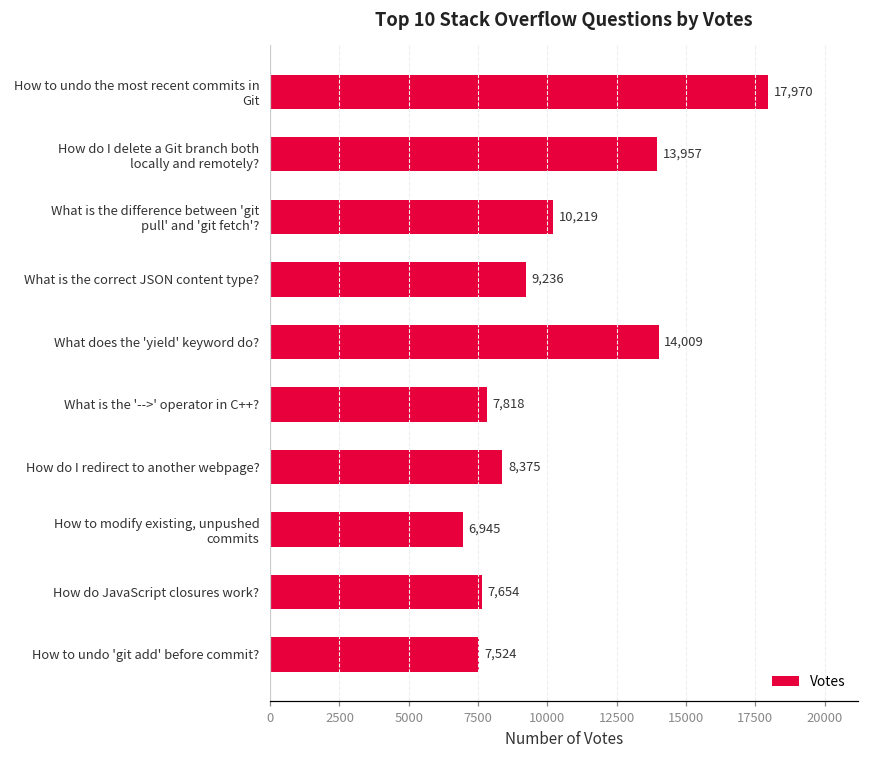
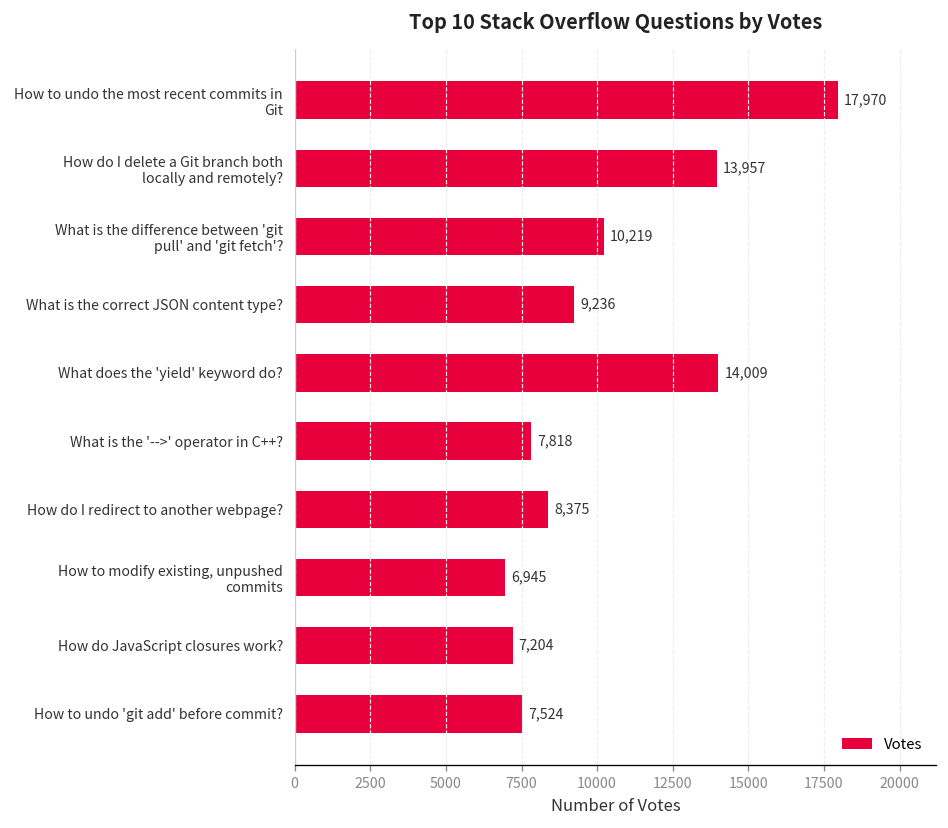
How do JavaScript closures work?: 7,654 -> 7,204
